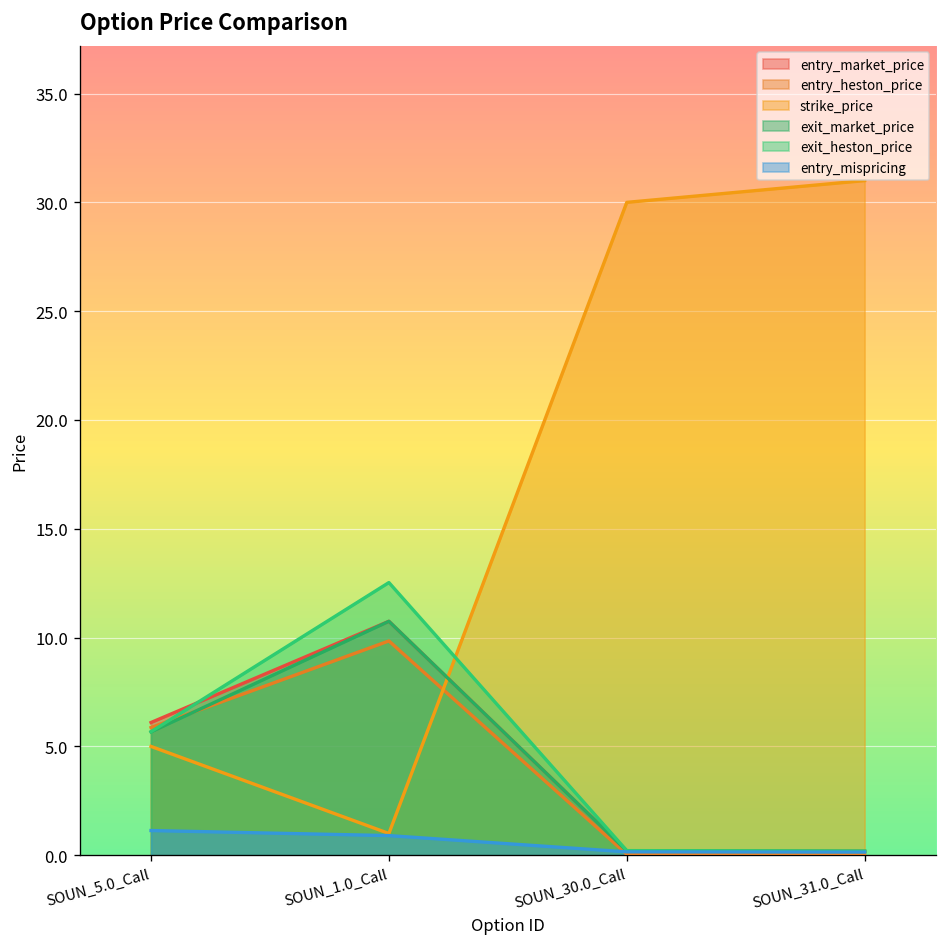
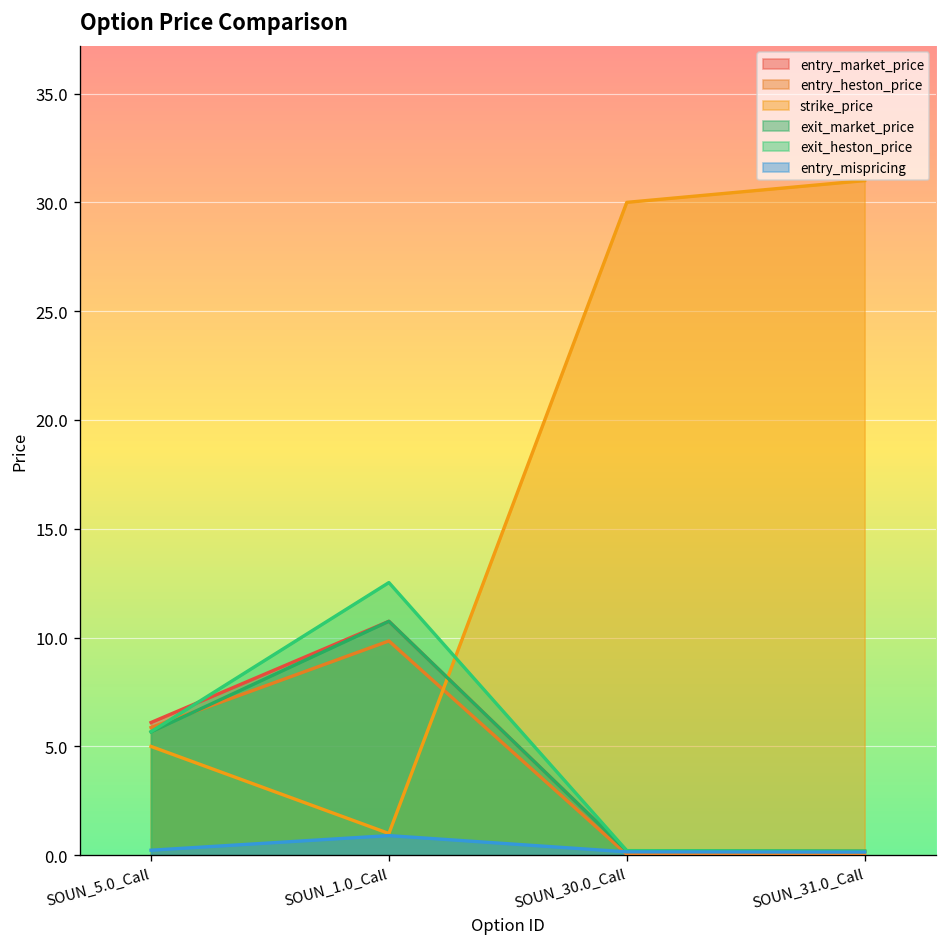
entry_mispricing, SOUN_5.0_Call: 1.1 -> 0.2
